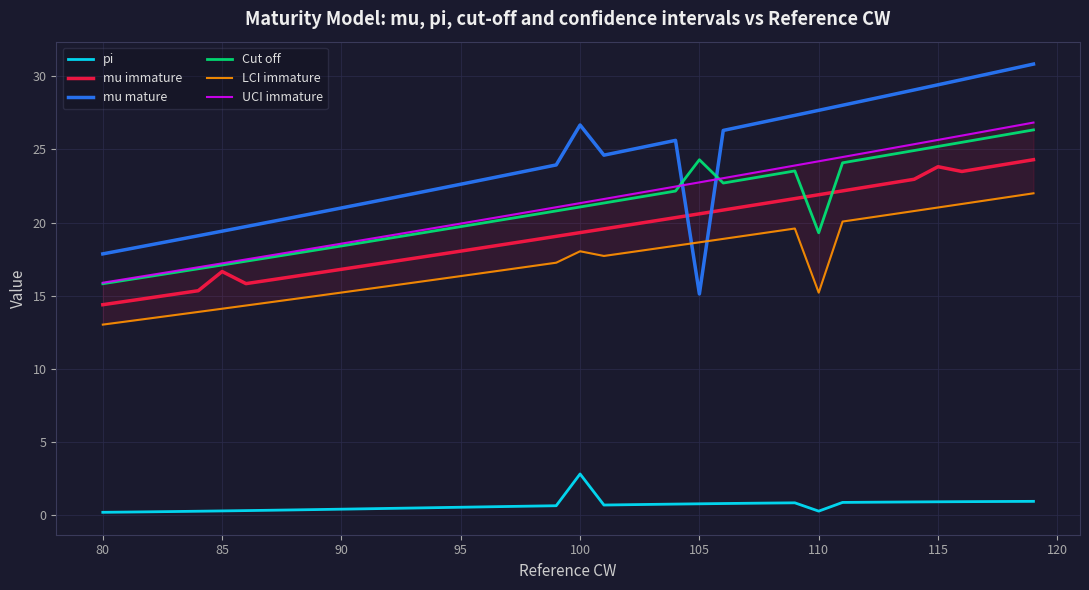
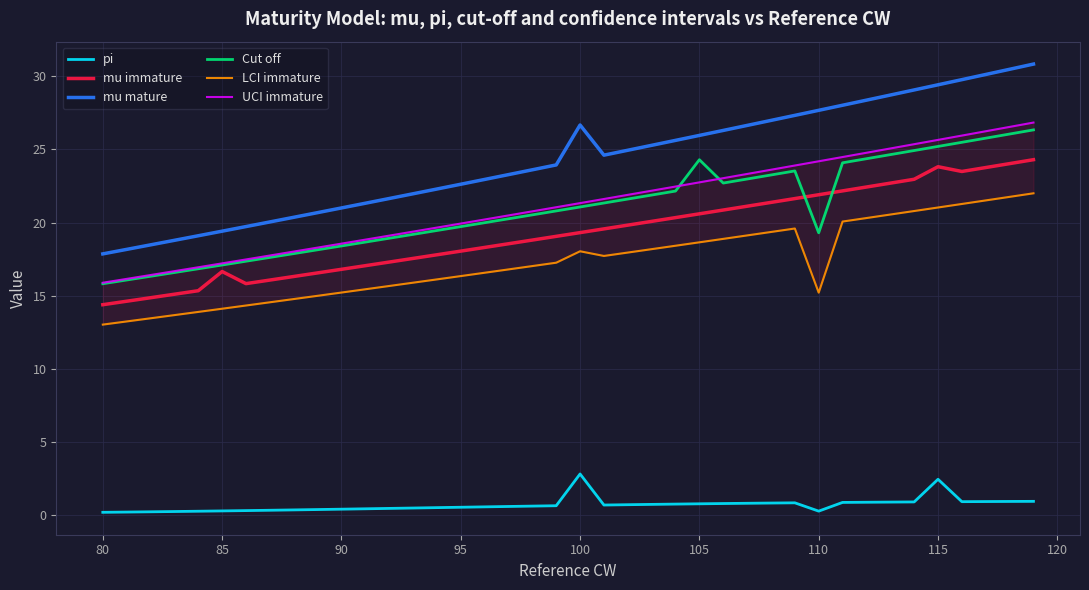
mu mature, 105: 15.1 -> 26.0
pi, 115: 0.9 -> 2.4
